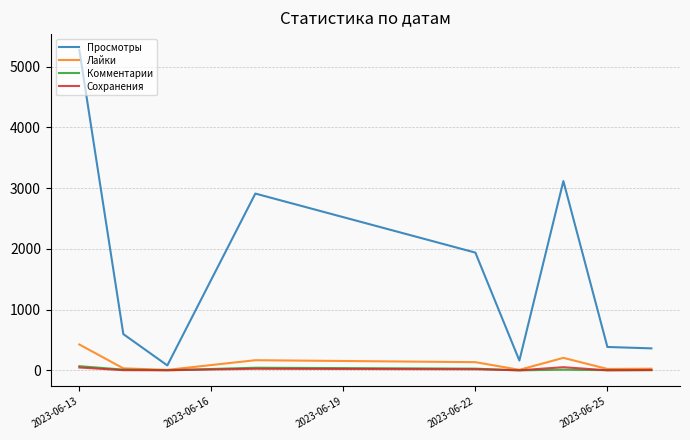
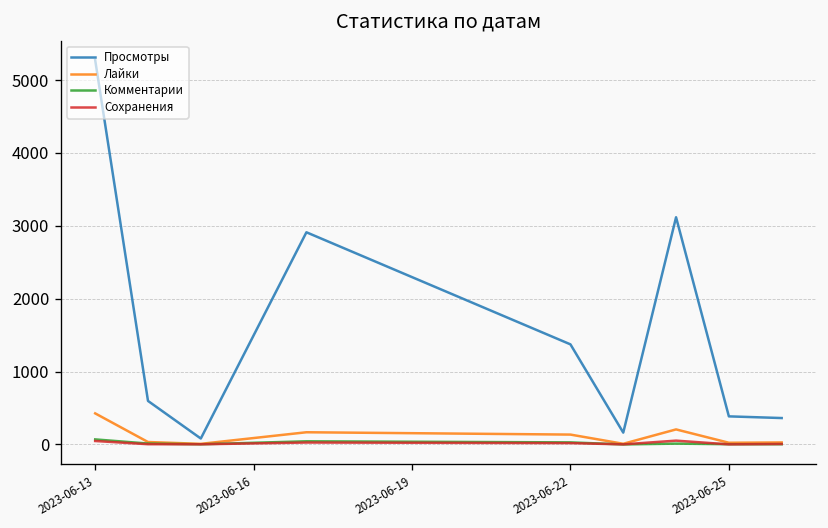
Просмотры, 2023-06-22: 1900 -> 1400
